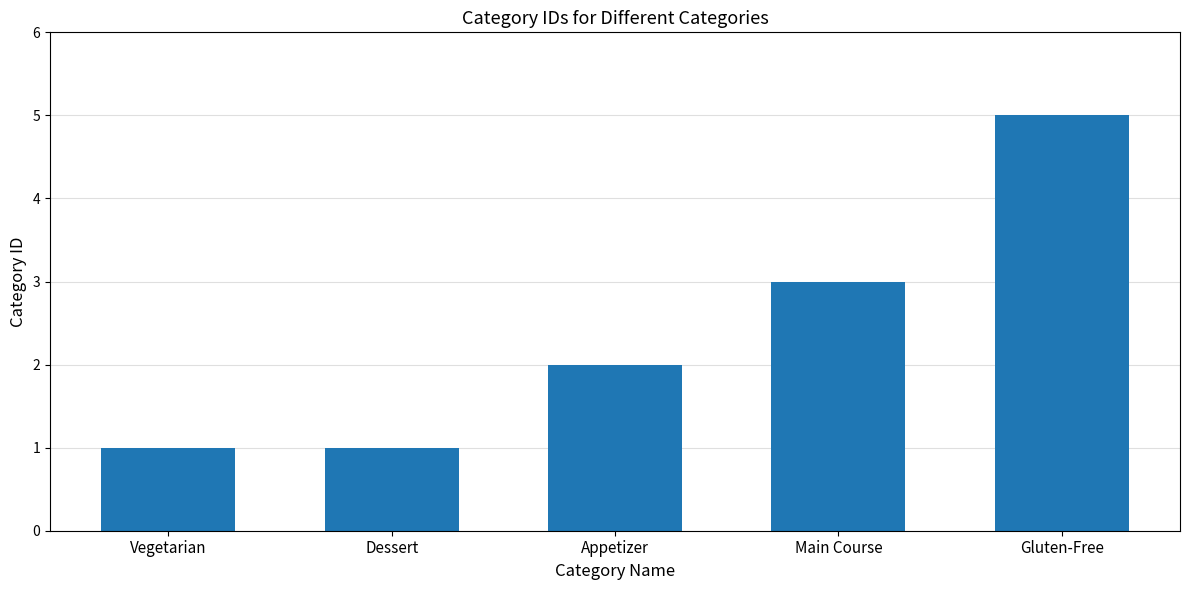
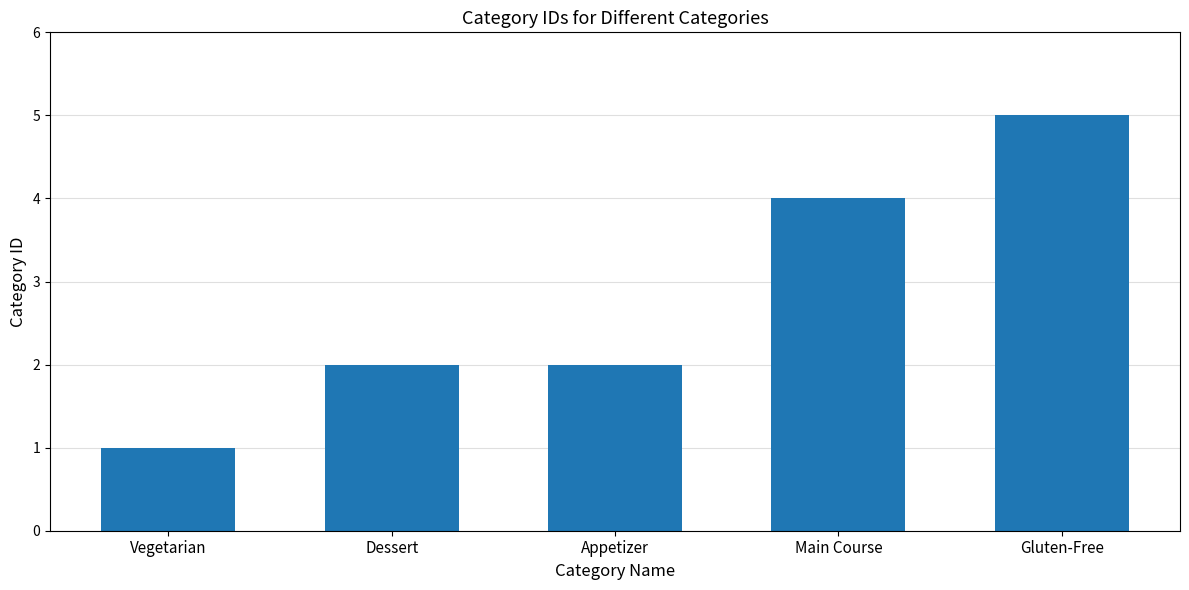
Dessert: 1 -> 2
Main Course: 3 -> 4
